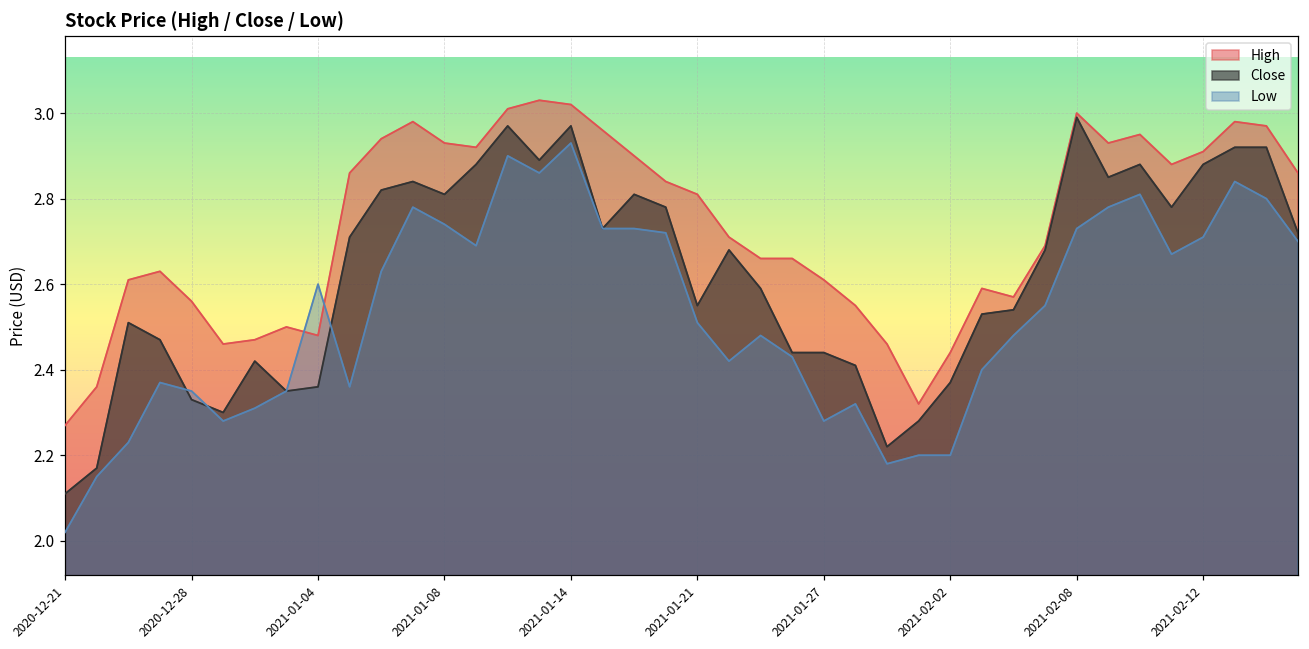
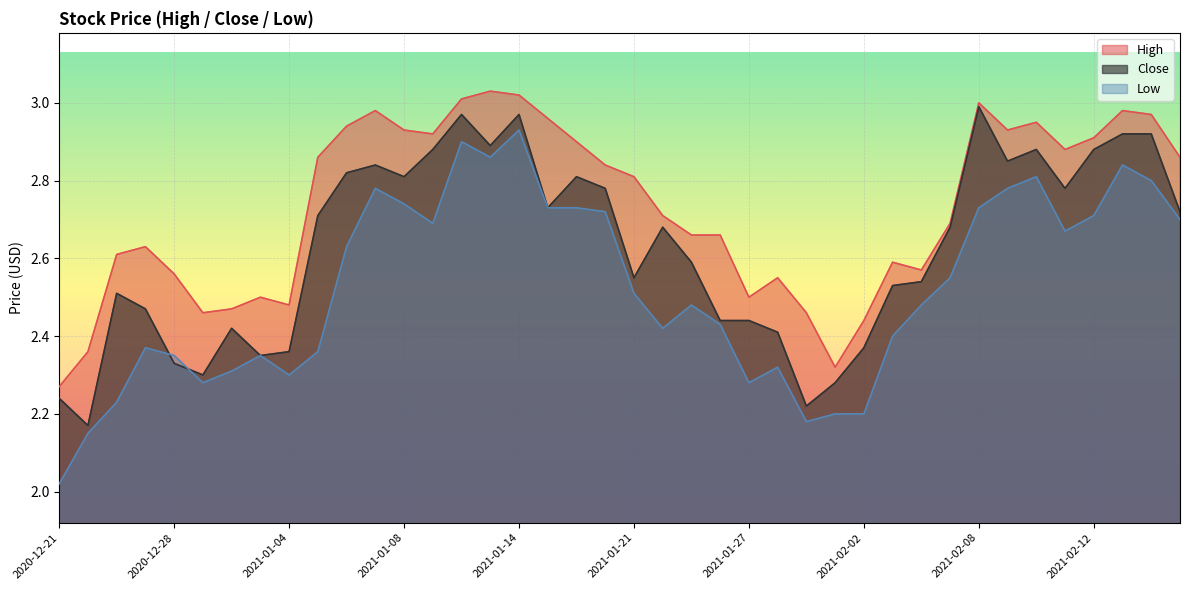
Close, 2020-12-21: 2.11 -> 2.24
Low, 2021-01-04: 2.6 -> 2.3
High, 2021-01-27: 2.61 -> 2.50
